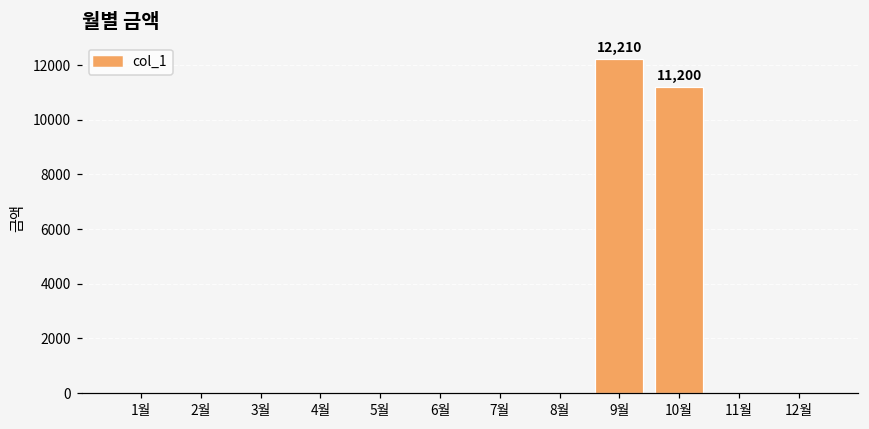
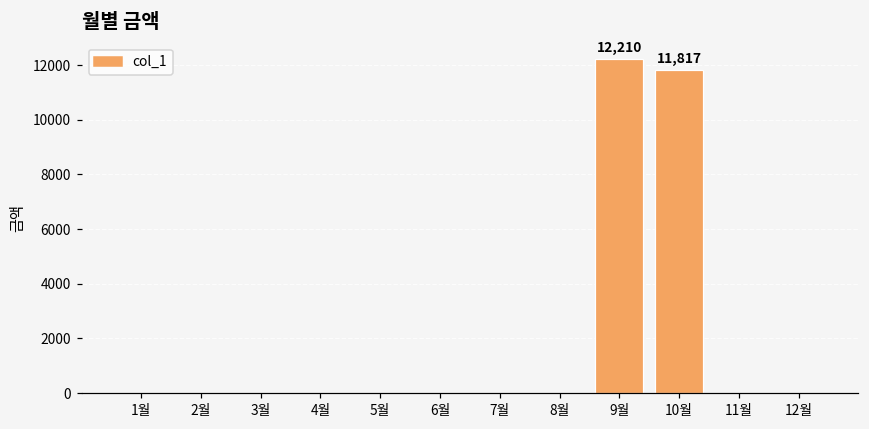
10월: 11,200 -> 11,817
